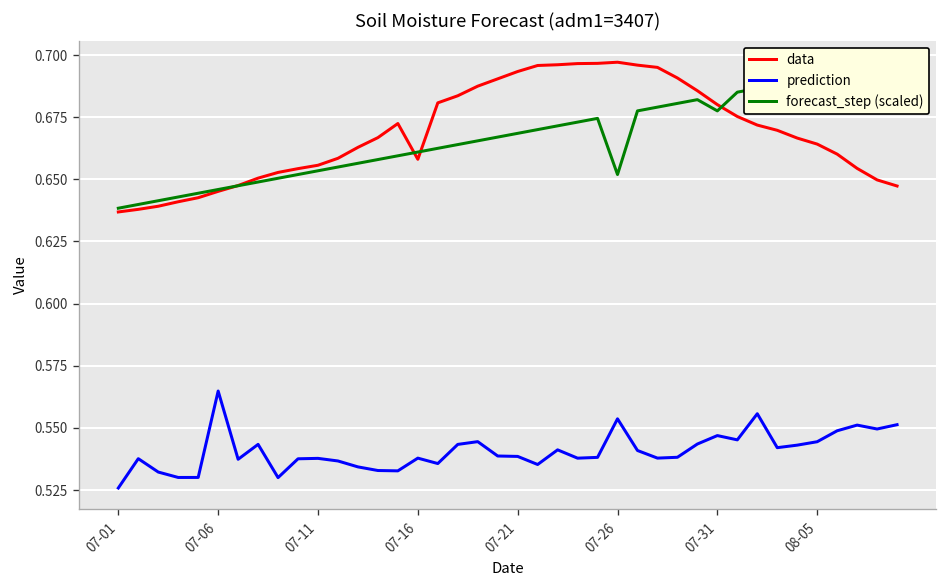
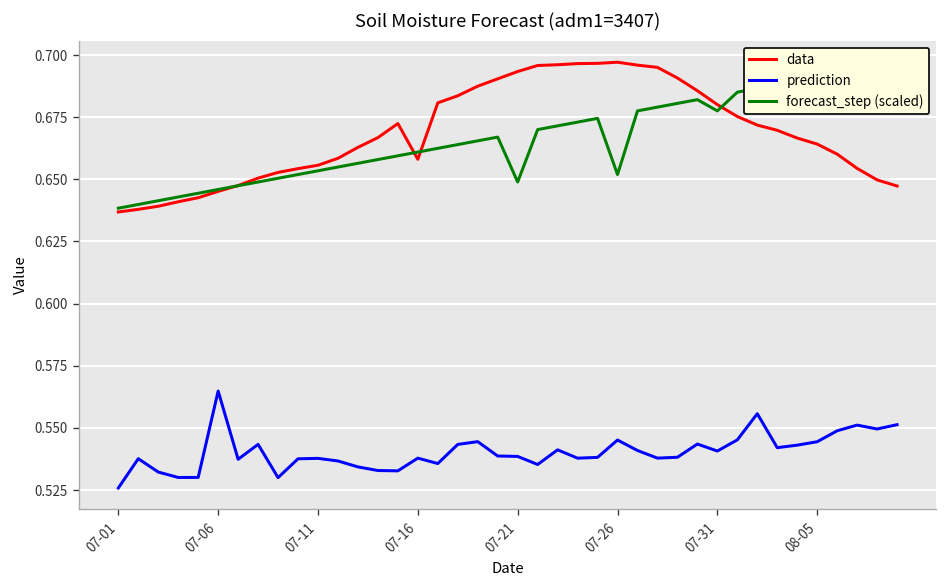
forecast_step (scaled), 07-21: 0.668 -> 0.649
prediction, 07-26: 0.554 -> 0.545
prediction, 07-31: 0.547 -> 0.541
